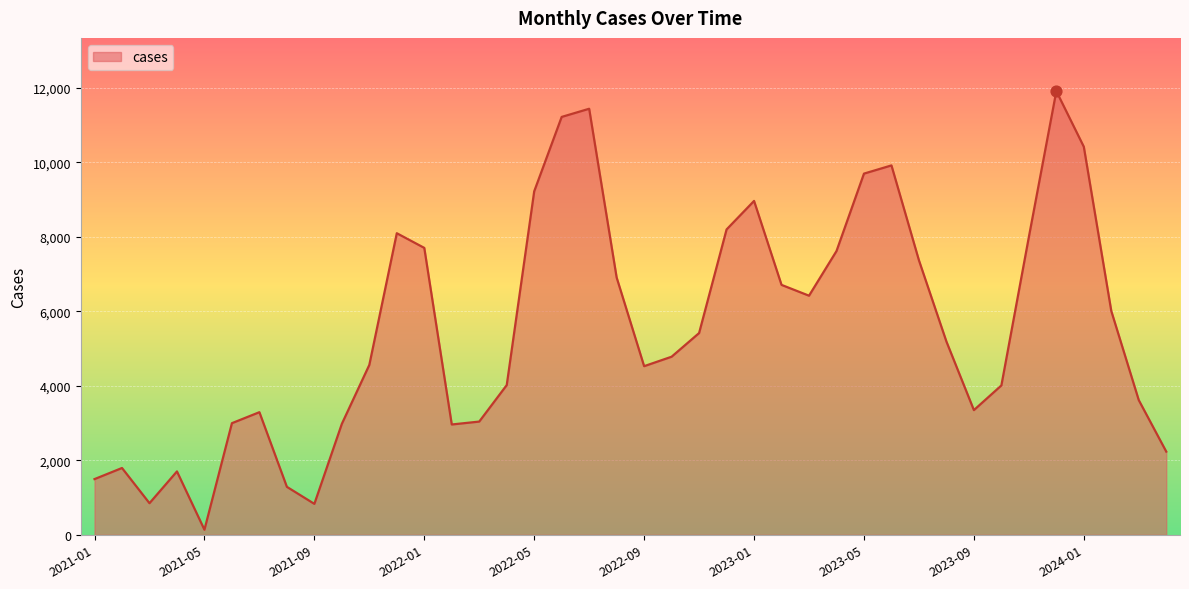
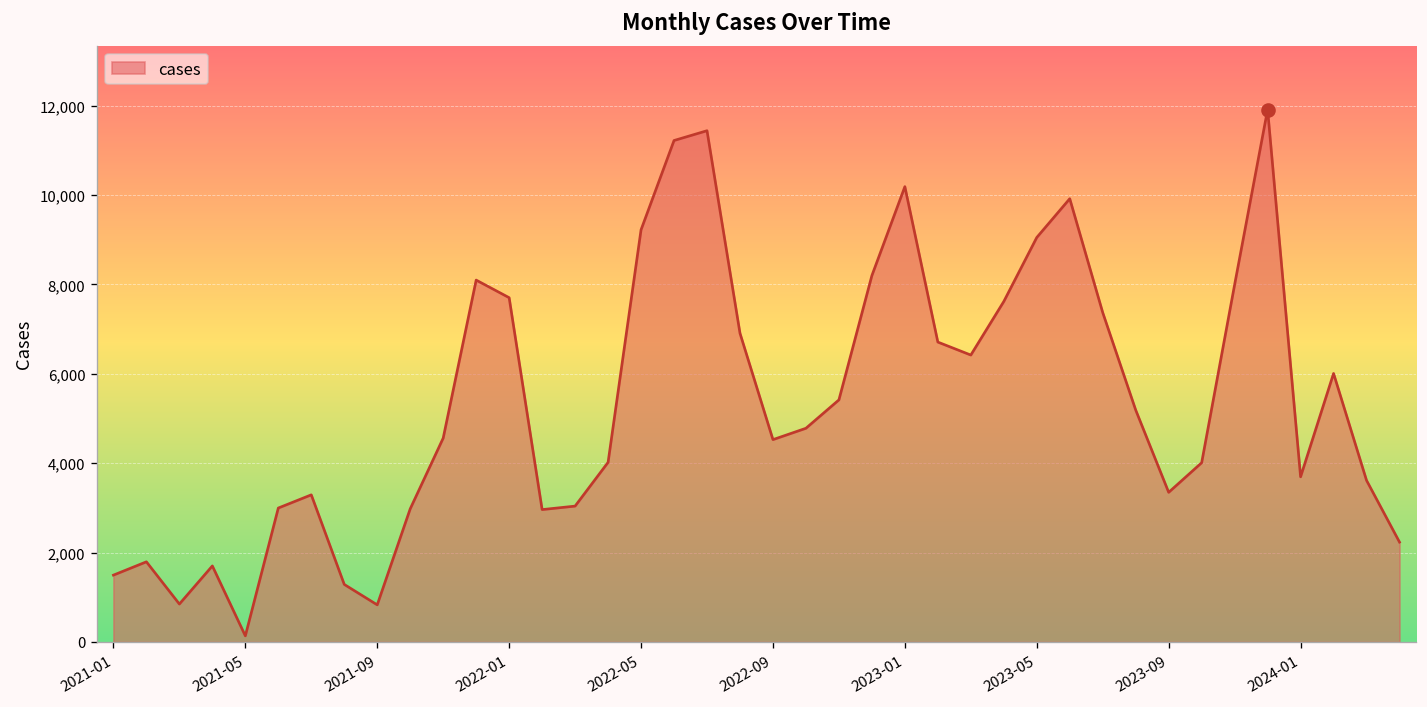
cases, 2023-01: 9,000 -> 10,200
cases, 2023-05: 9,700 -> 9,000
cases, 2024-01: 10,400 -> 3,700
